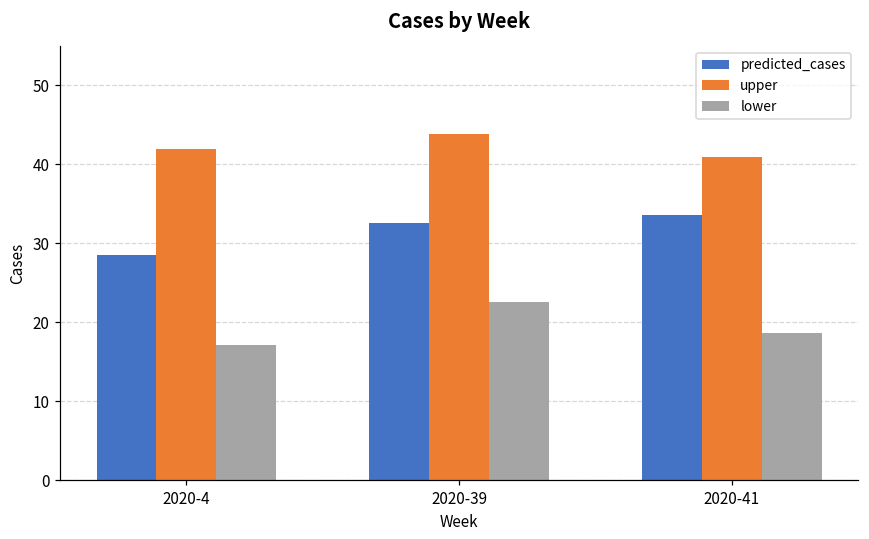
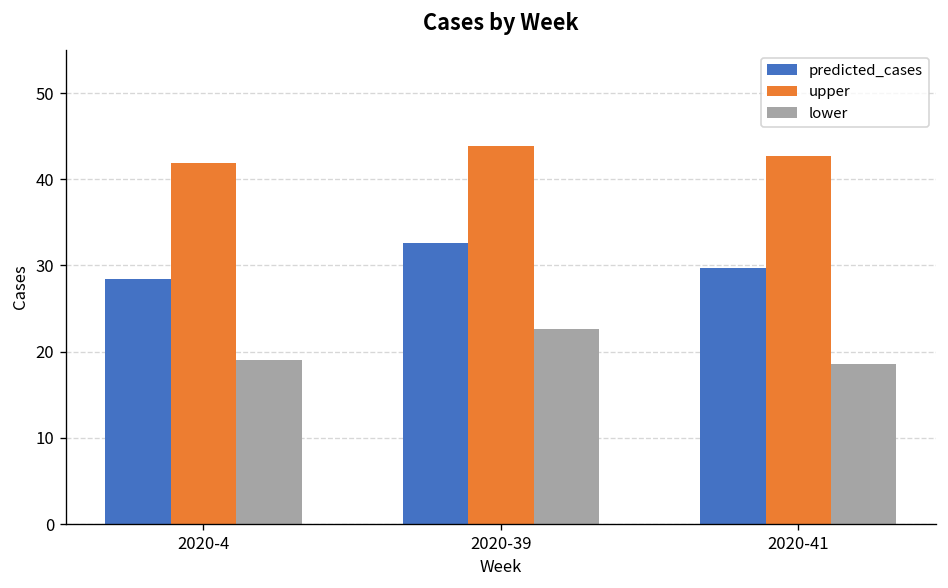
lower, 2020-4: 17 -> 19
predicted_cases, 2020-41: 34 -> 30
upper, 2020-41: 41 -> 43
